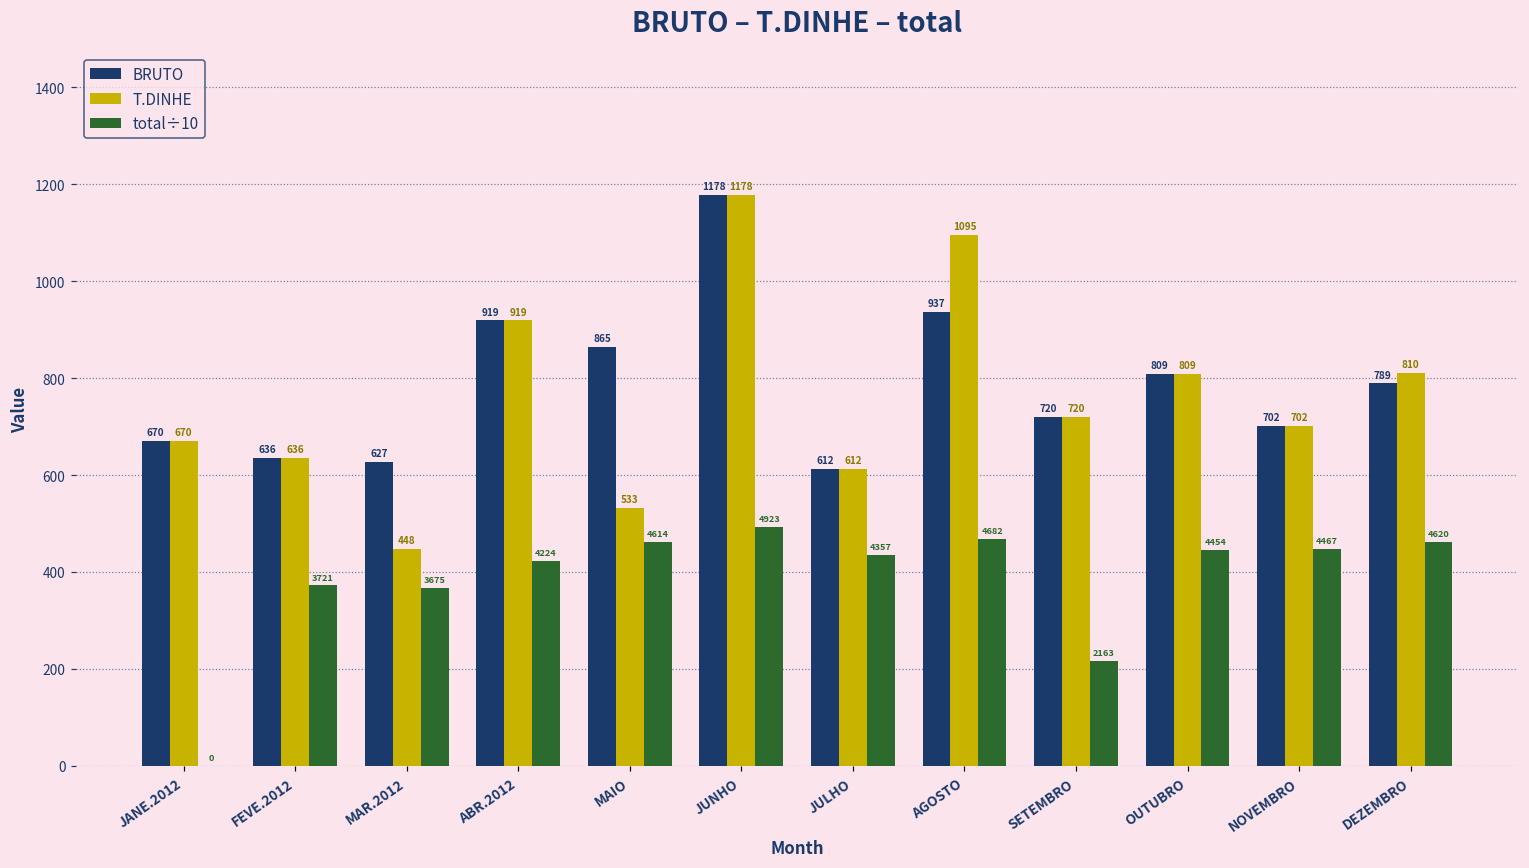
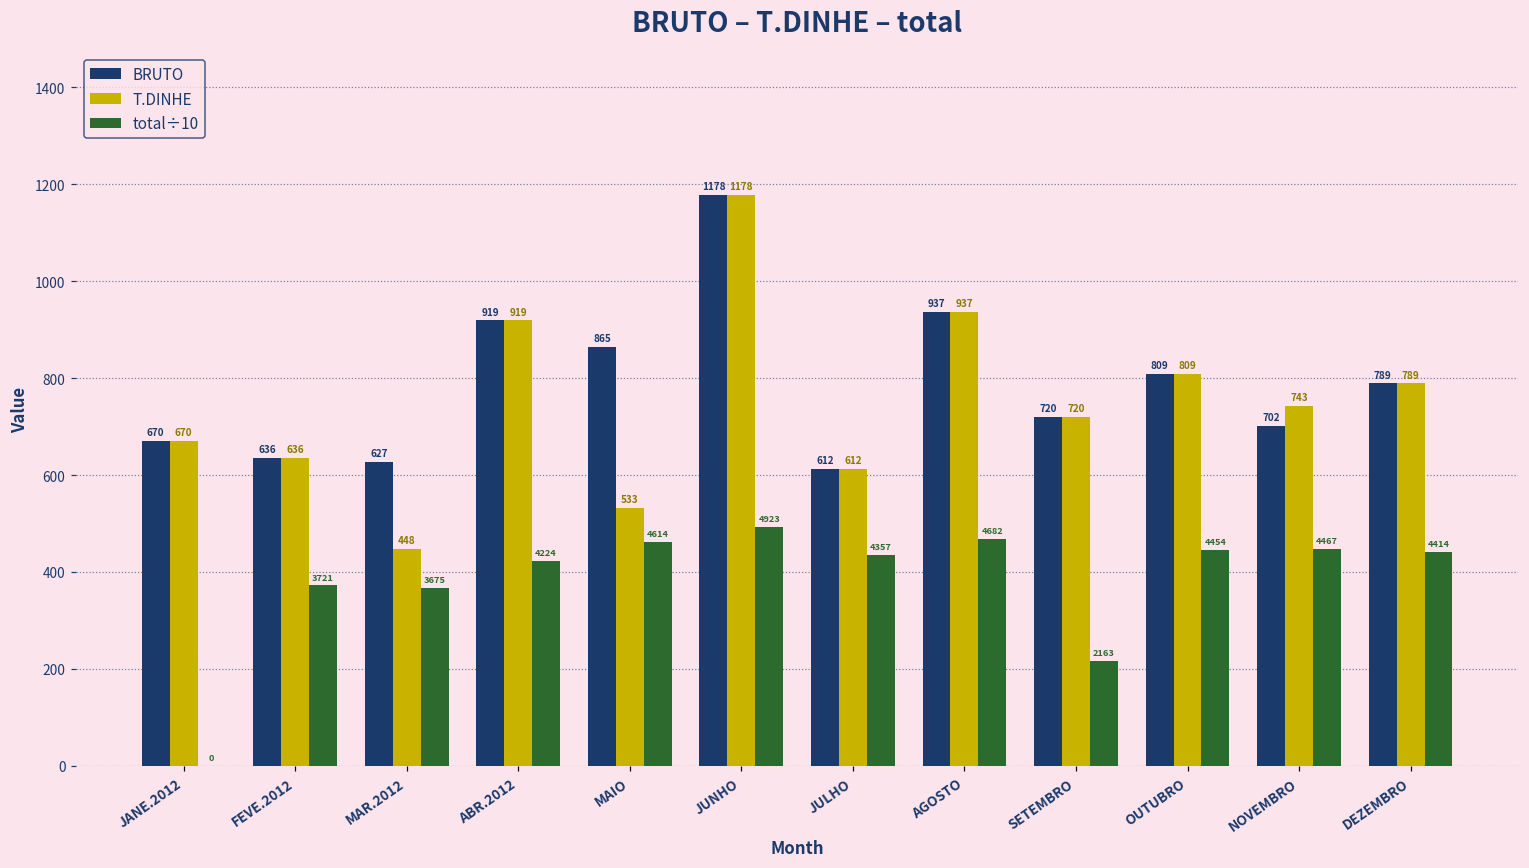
T.DINHE, AGOSTO: 1095 -> 937
T.DINHE, NOVEMBRO: 702 -> 743
T.DINHE, DEZEMBRO: 810 -> 789
total÷10, DEZEMBRO: 4620 -> 4414
